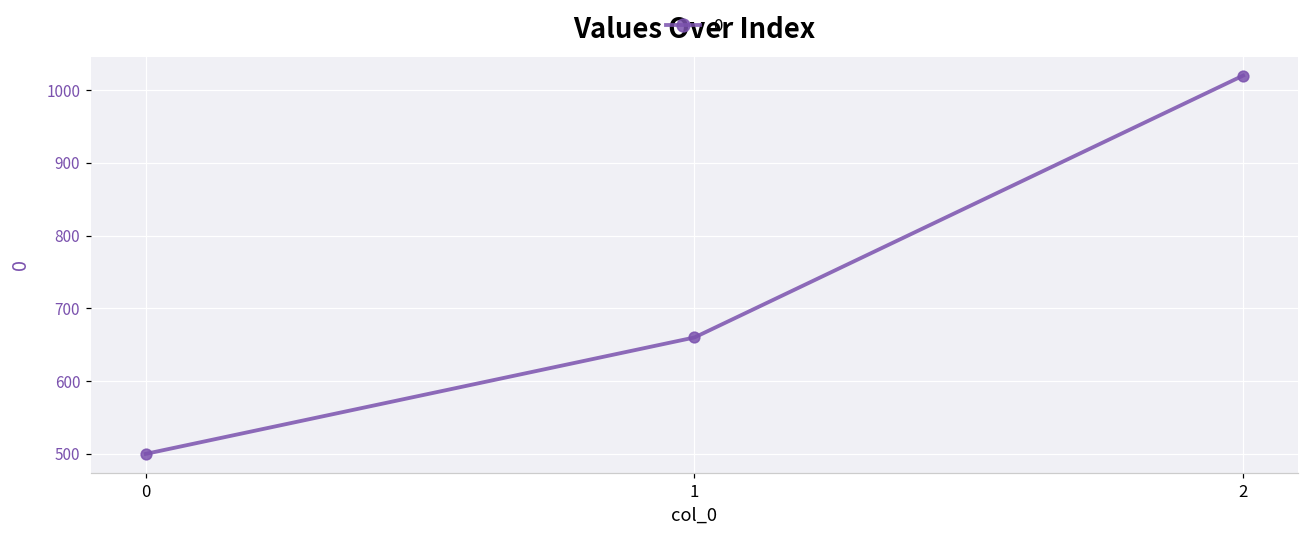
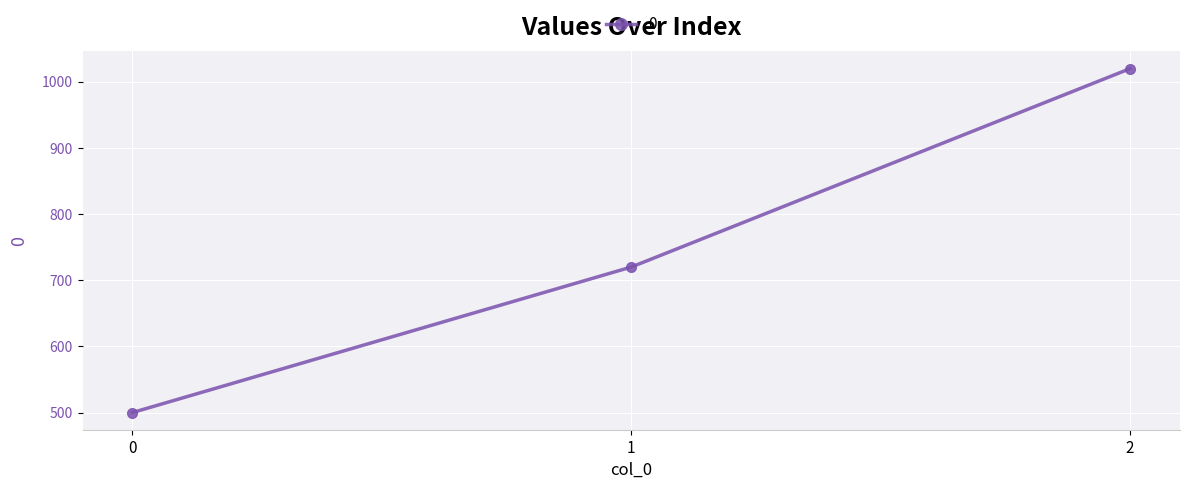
1: 660 -> 720
